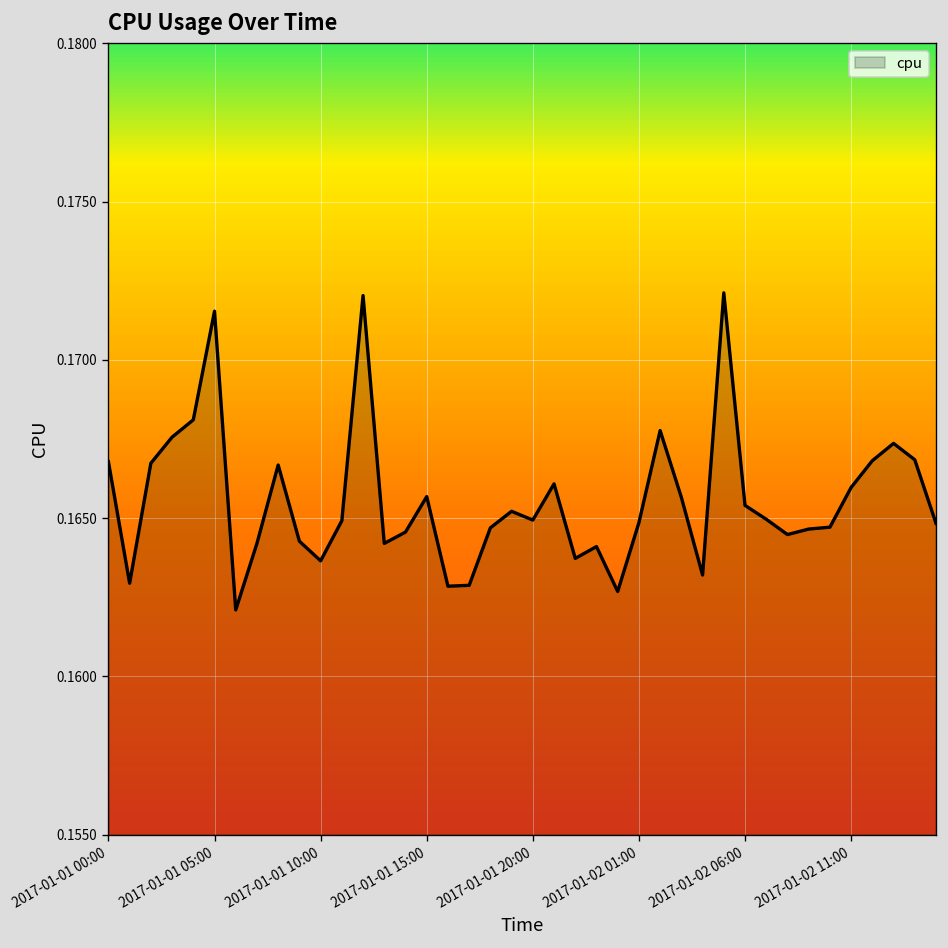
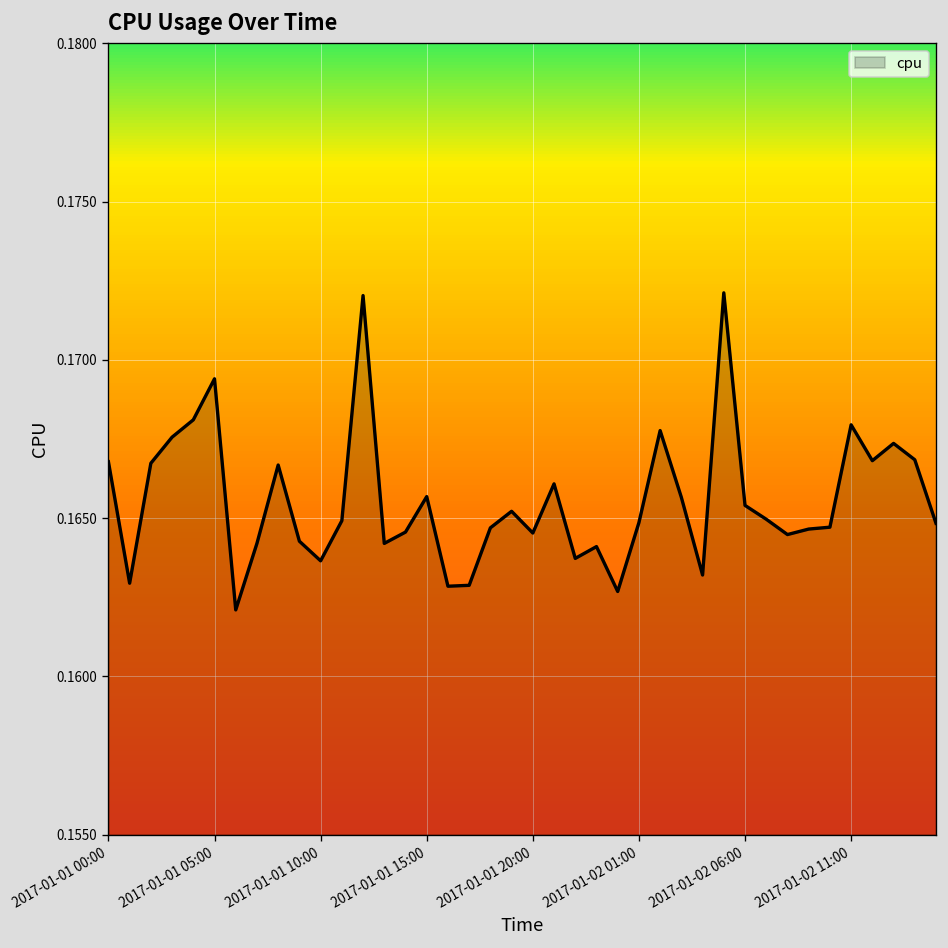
2017-01-01 05:00: 0.1715 -> 0.1694
2017-01-01 20:00: 0.1649 -> 0.1645
2017-01-02 11:00: 0.1660 -> 0.1679
